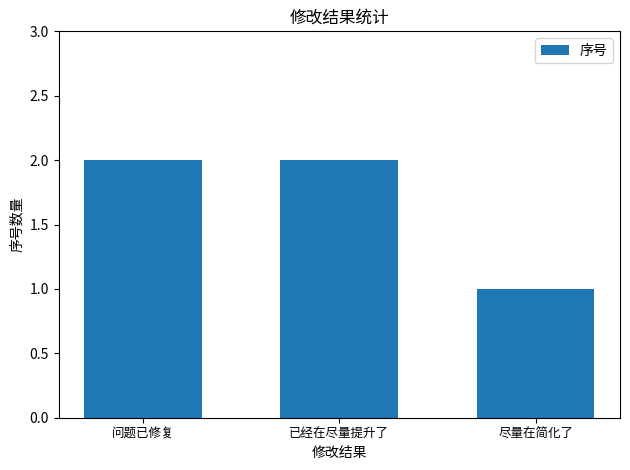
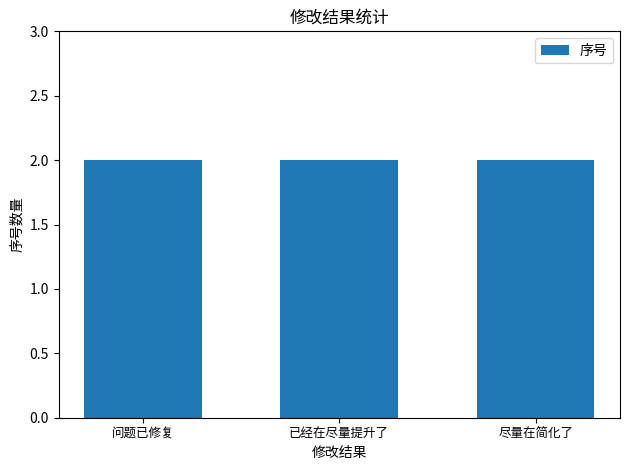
尽量在简化了: 1 -> 2
